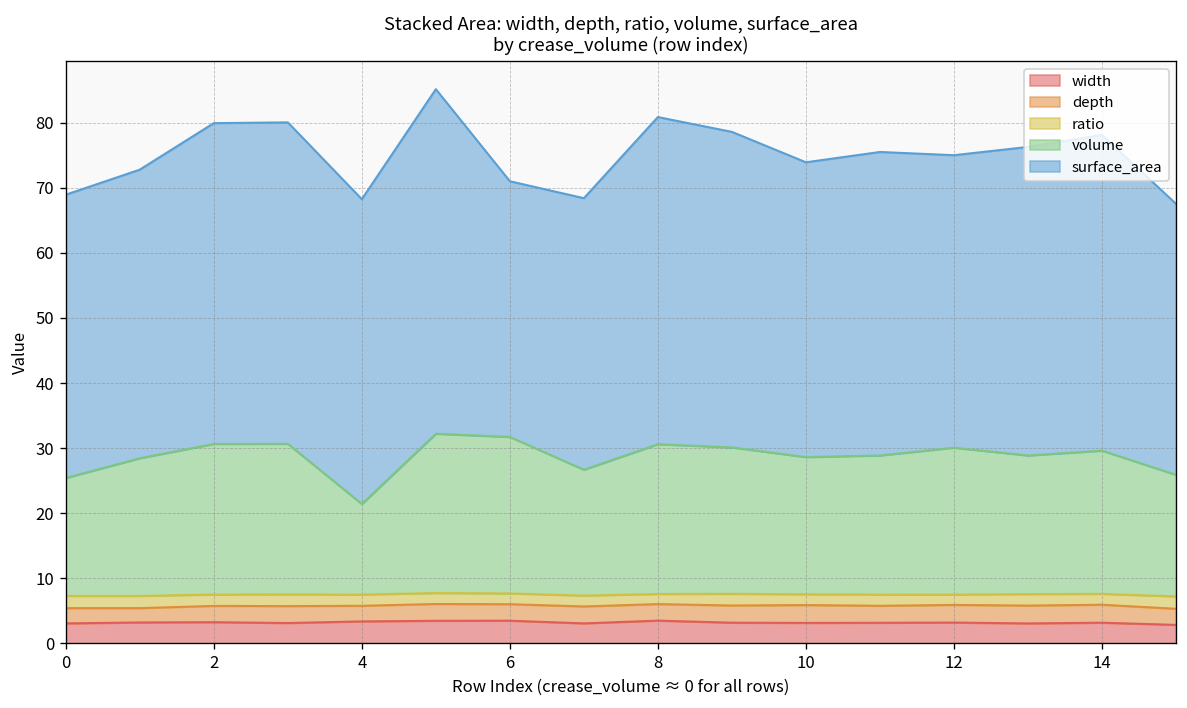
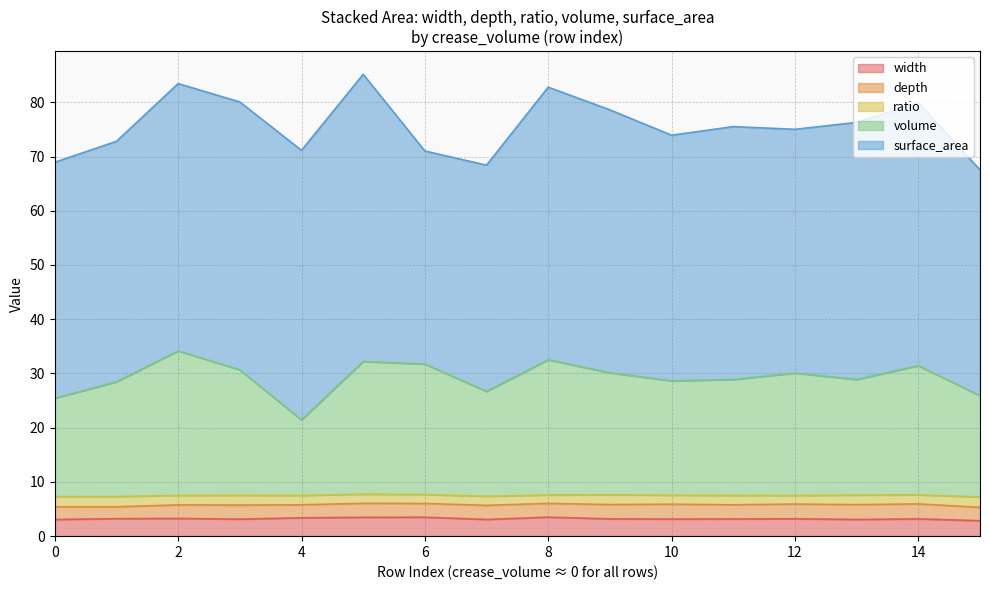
volume, 2: 23 -> 27
surface_area, 4: 47 -> 50
volume, 8: 23 -> 25
volume, 14: 22 -> 24
